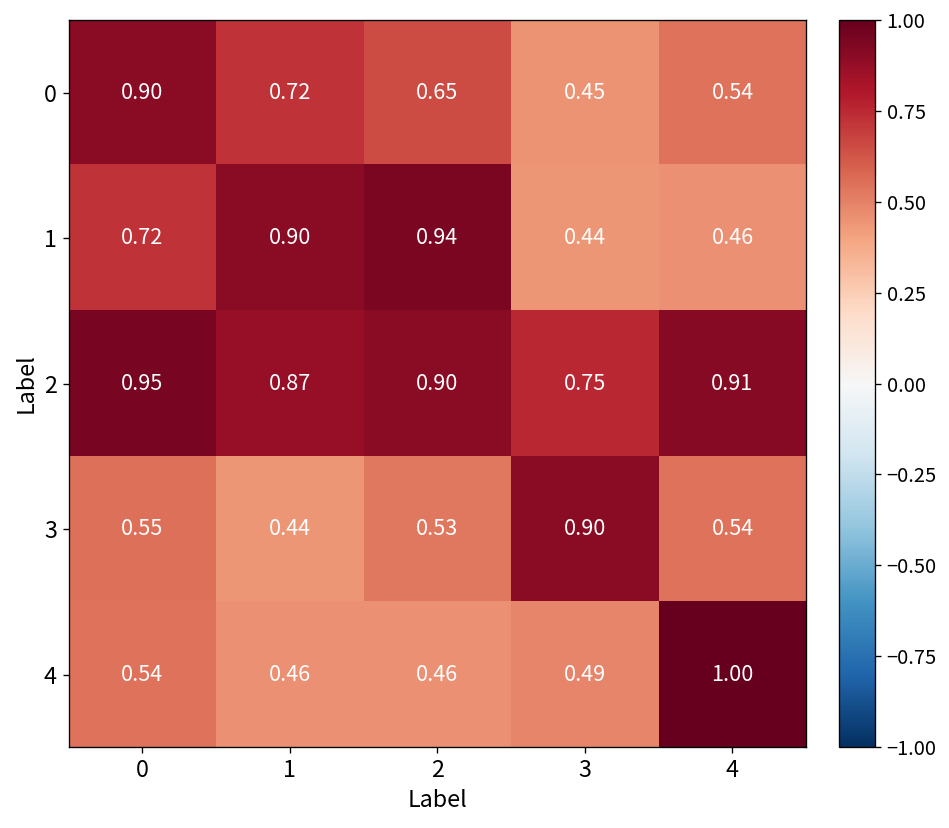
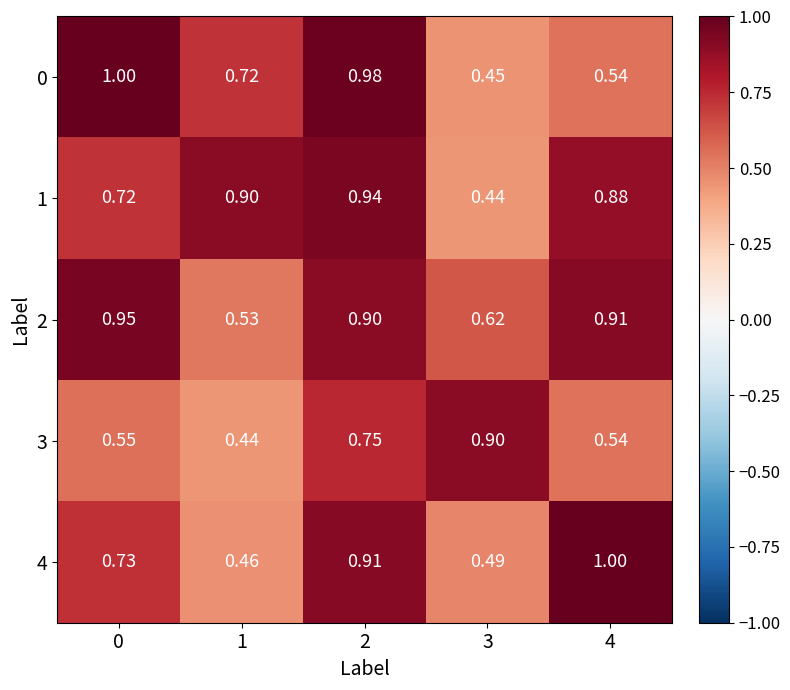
0, 0: 0.90 -> 1.00
0, 2: 0.65 -> 0.98
1, 4: 0.46 -> 0.88
2, 1: 0.87 -> 0.53
2, 3: 0.75 -> 0.62
3, 2: 0.53 -> 0.75
4, 0: 0.54 -> 0.73
4, 2: 0.46 -> 0.91
